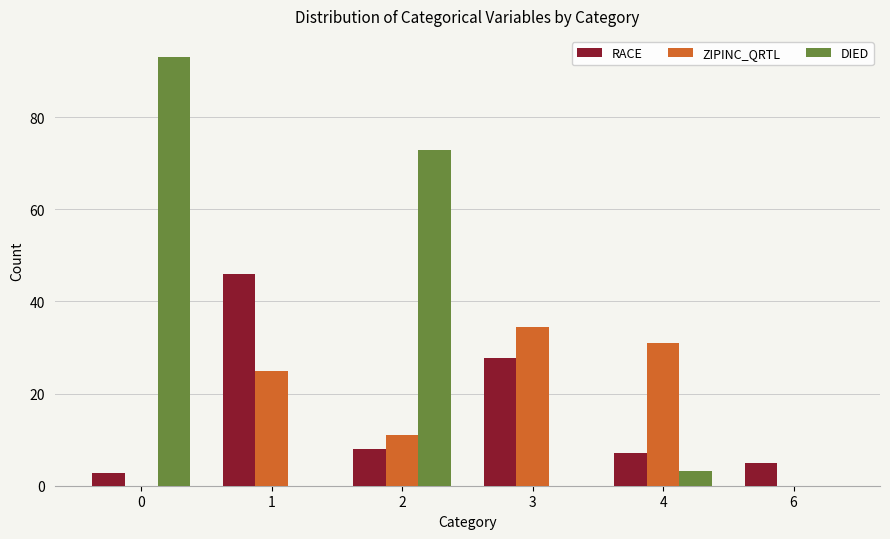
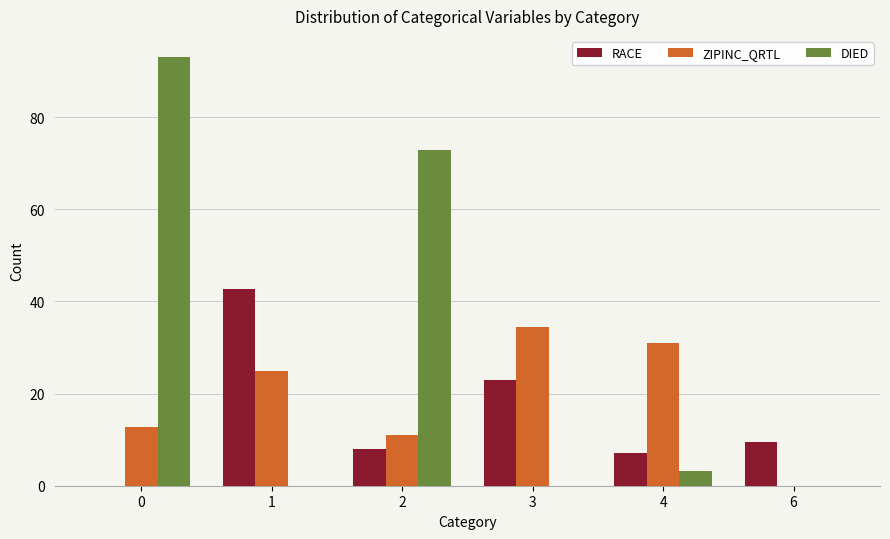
RACE, 0: 3 -> 0
ZIPINC_QRTL, 0: 0 -> 13
RACE, 1: 46 -> 43
RACE, 3: 28 -> 23
RACE, 6: 5 -> 9
